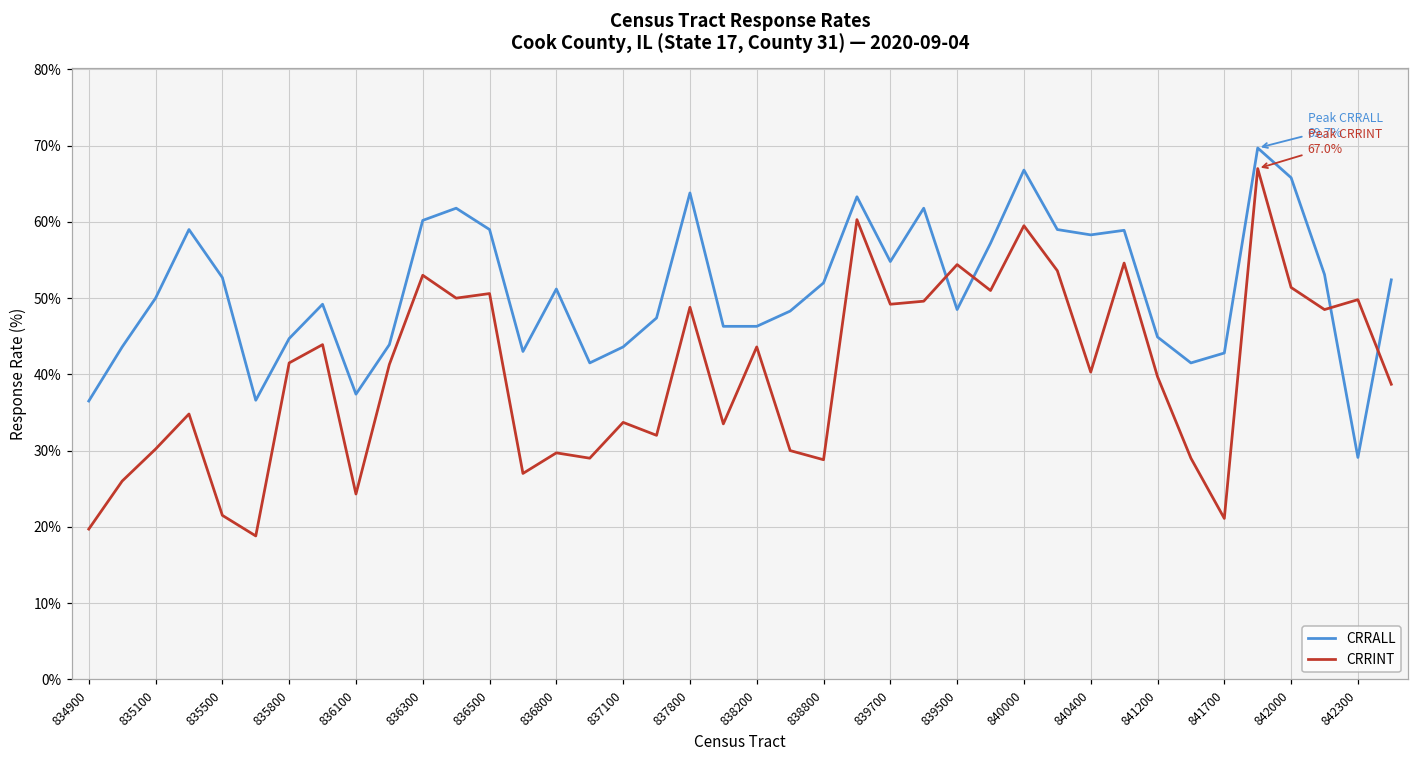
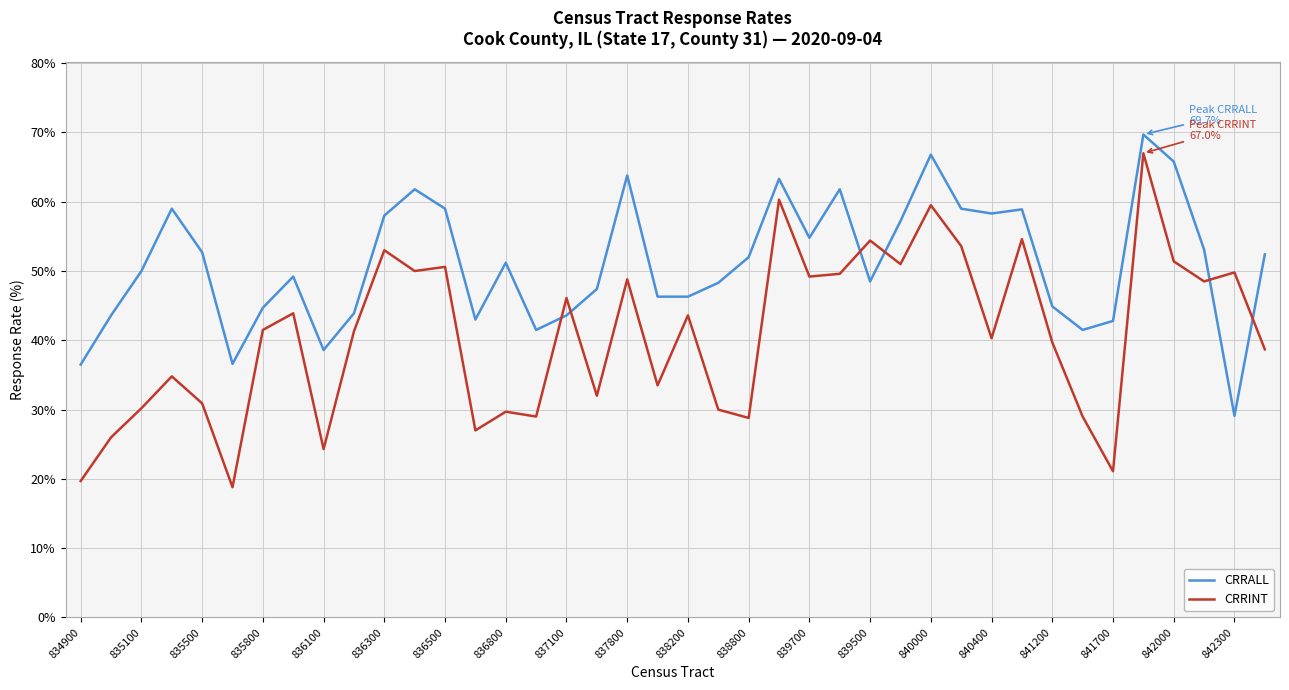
CRRINT, 835500: 22% -> 31%
CRRALL, 836100: 37% -> 39%
CRRALL, 836300: 60% -> 58%
CRRINT, 837100: 34% -> 46%
